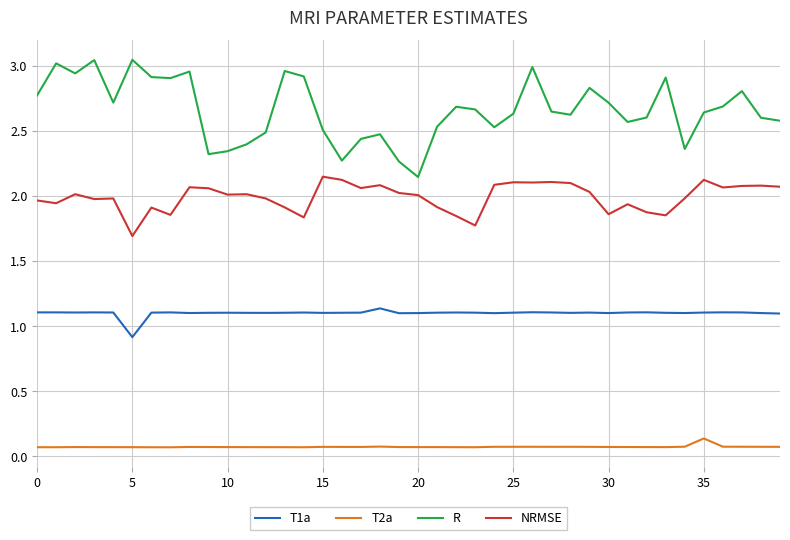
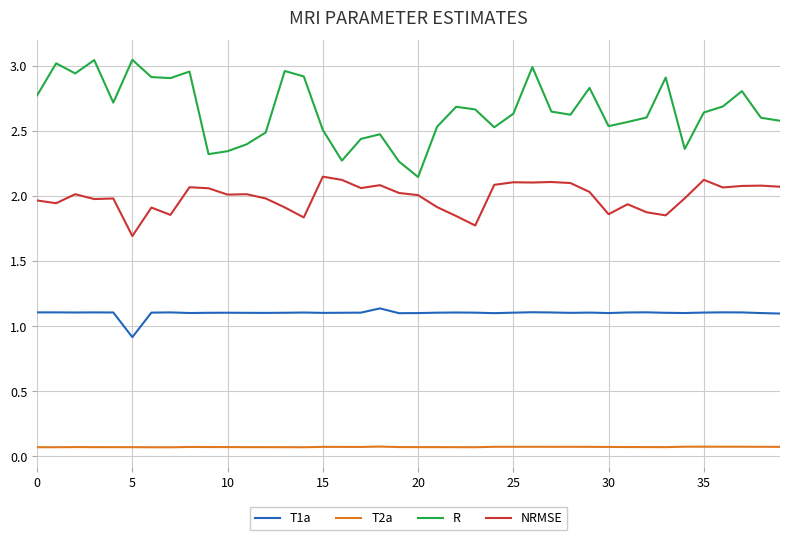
R, 30: 2.72 -> 2.54
T2a, 35: 0.14 -> 0.07
